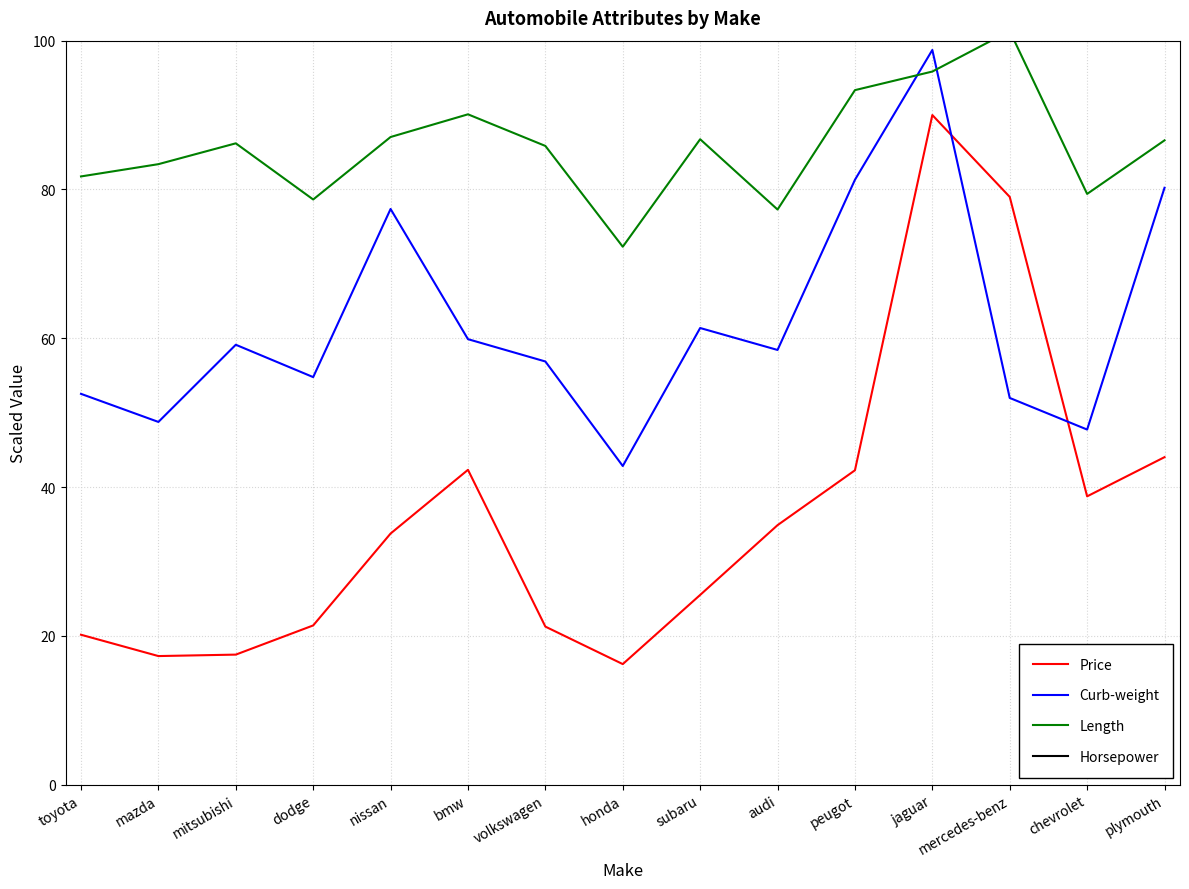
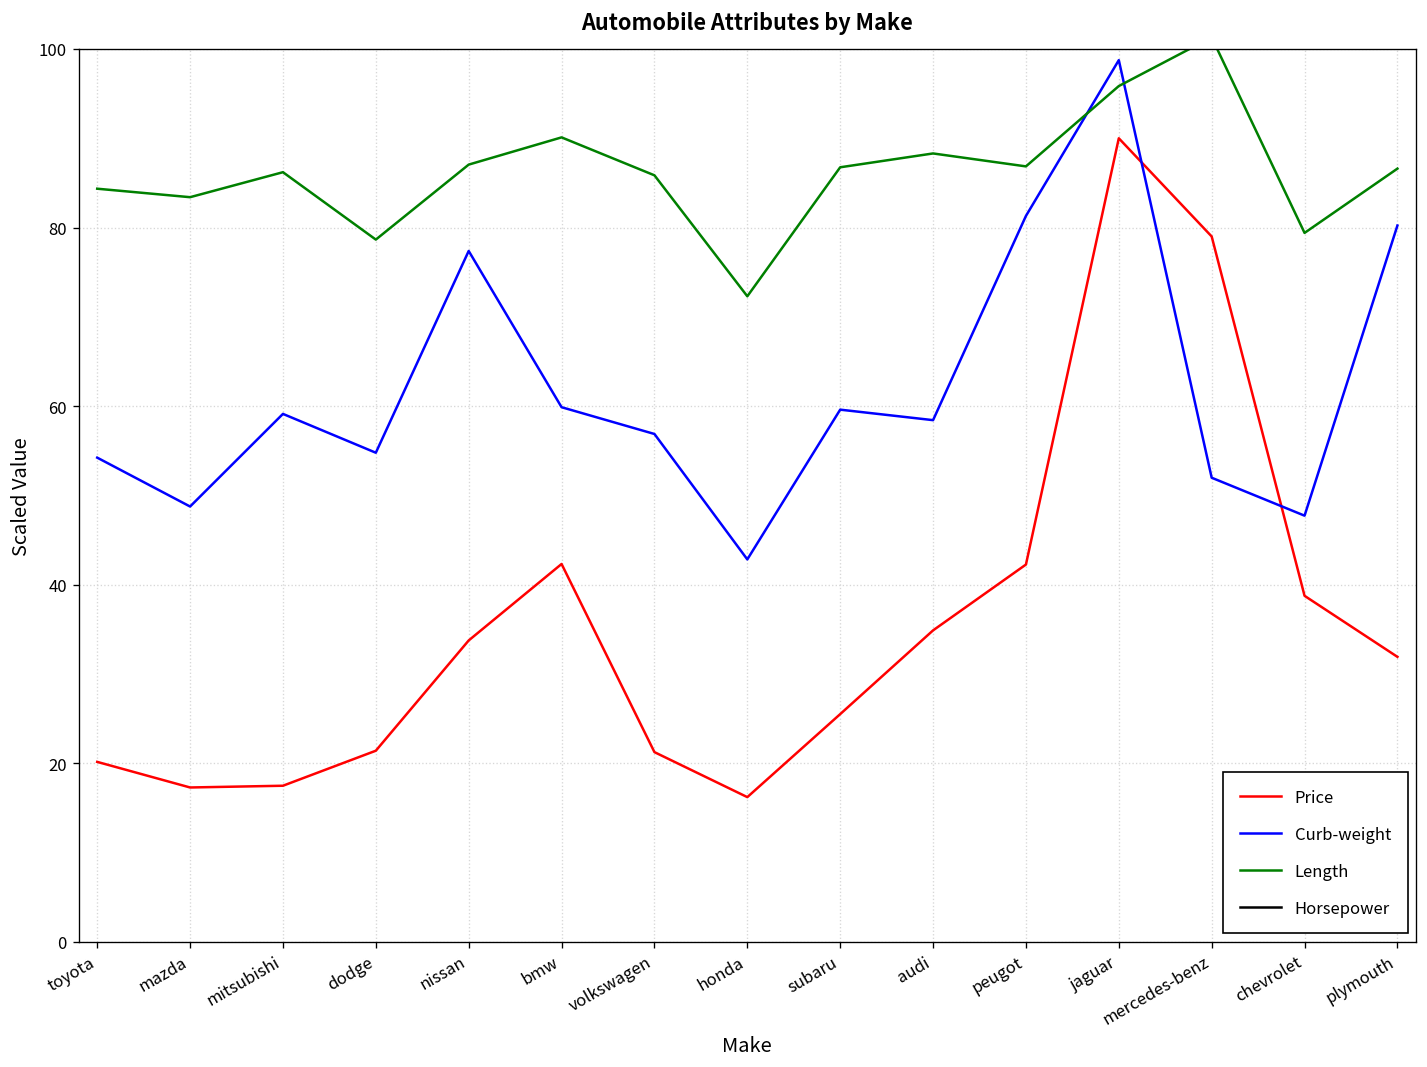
Curb-weight, toyota: 53 -> 54
Length, toyota: 82 -> 84
Curb-weight, subaru: 61 -> 60
Length, audi: 77 -> 88
Length, peugot: 93 -> 87
Price, plymouth: 44 -> 32
